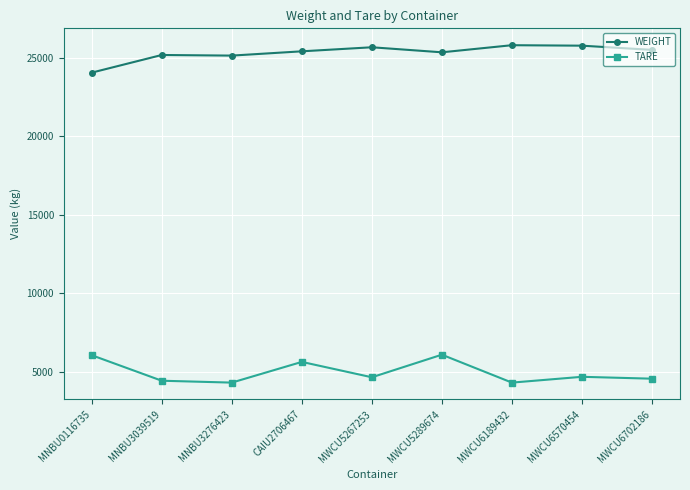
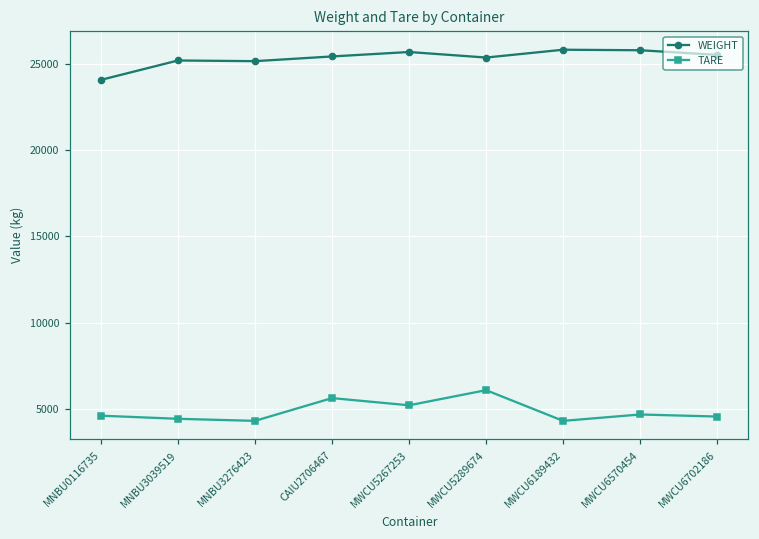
TARE, MNBU0116735: 6000 -> 4600
TARE, MWCU5267253: 4600 -> 5200
